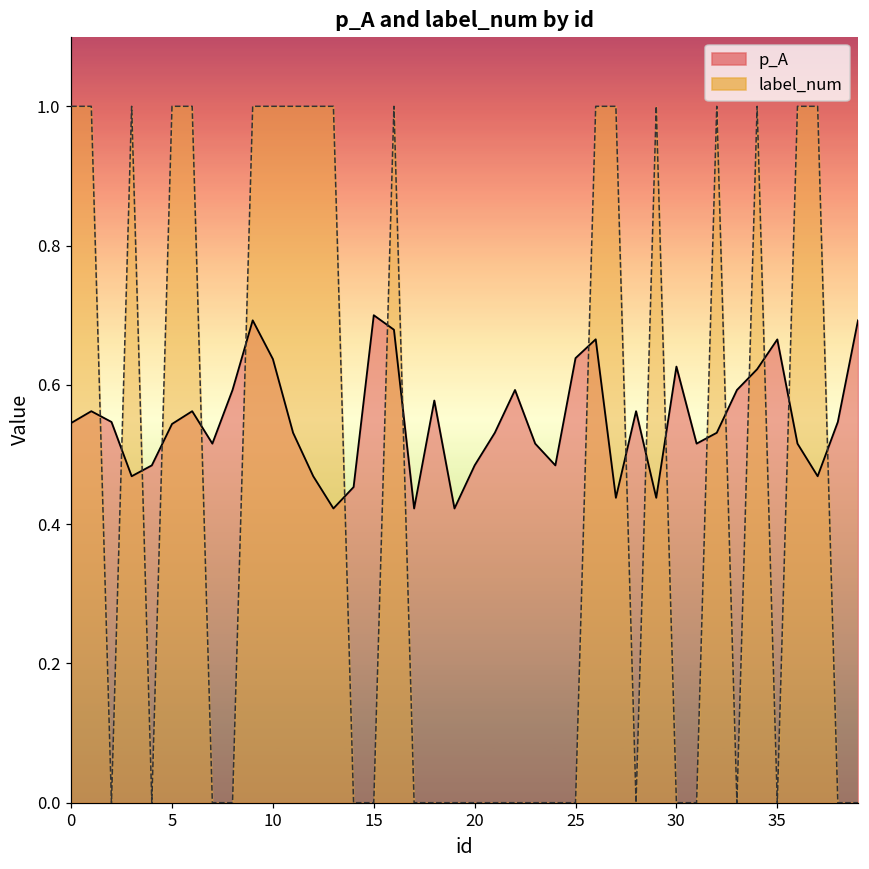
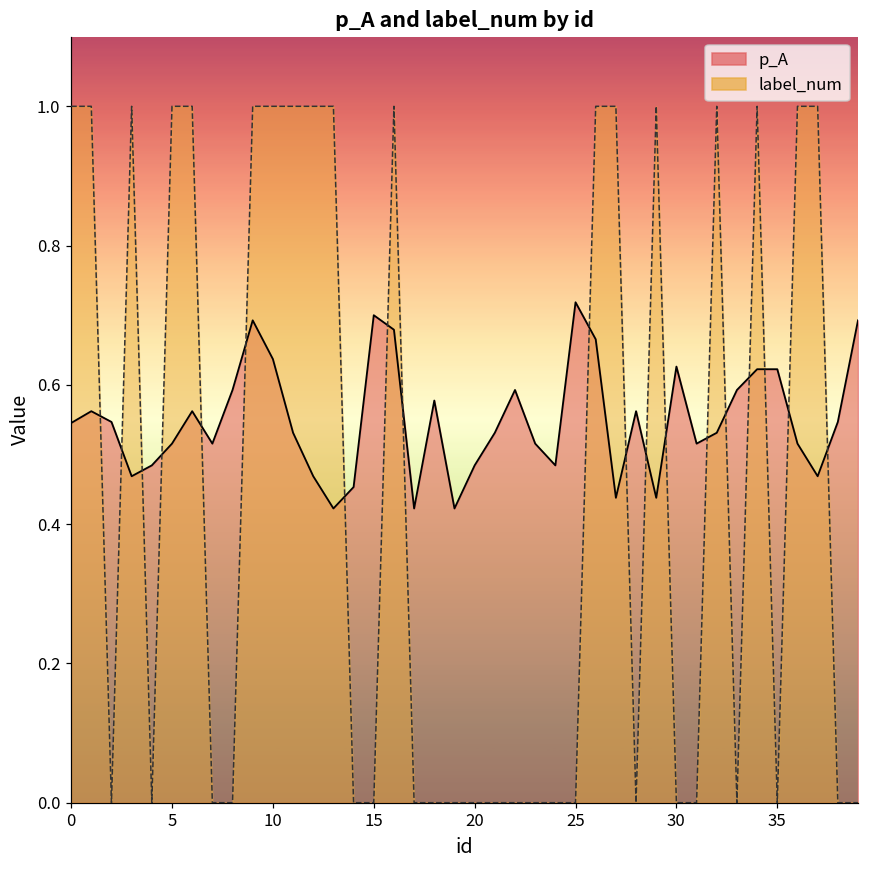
p_A, 5: 0.54 -> 0.52
p_A, 25: 0.64 -> 0.72
p_A, 35: 0.67 -> 0.62
